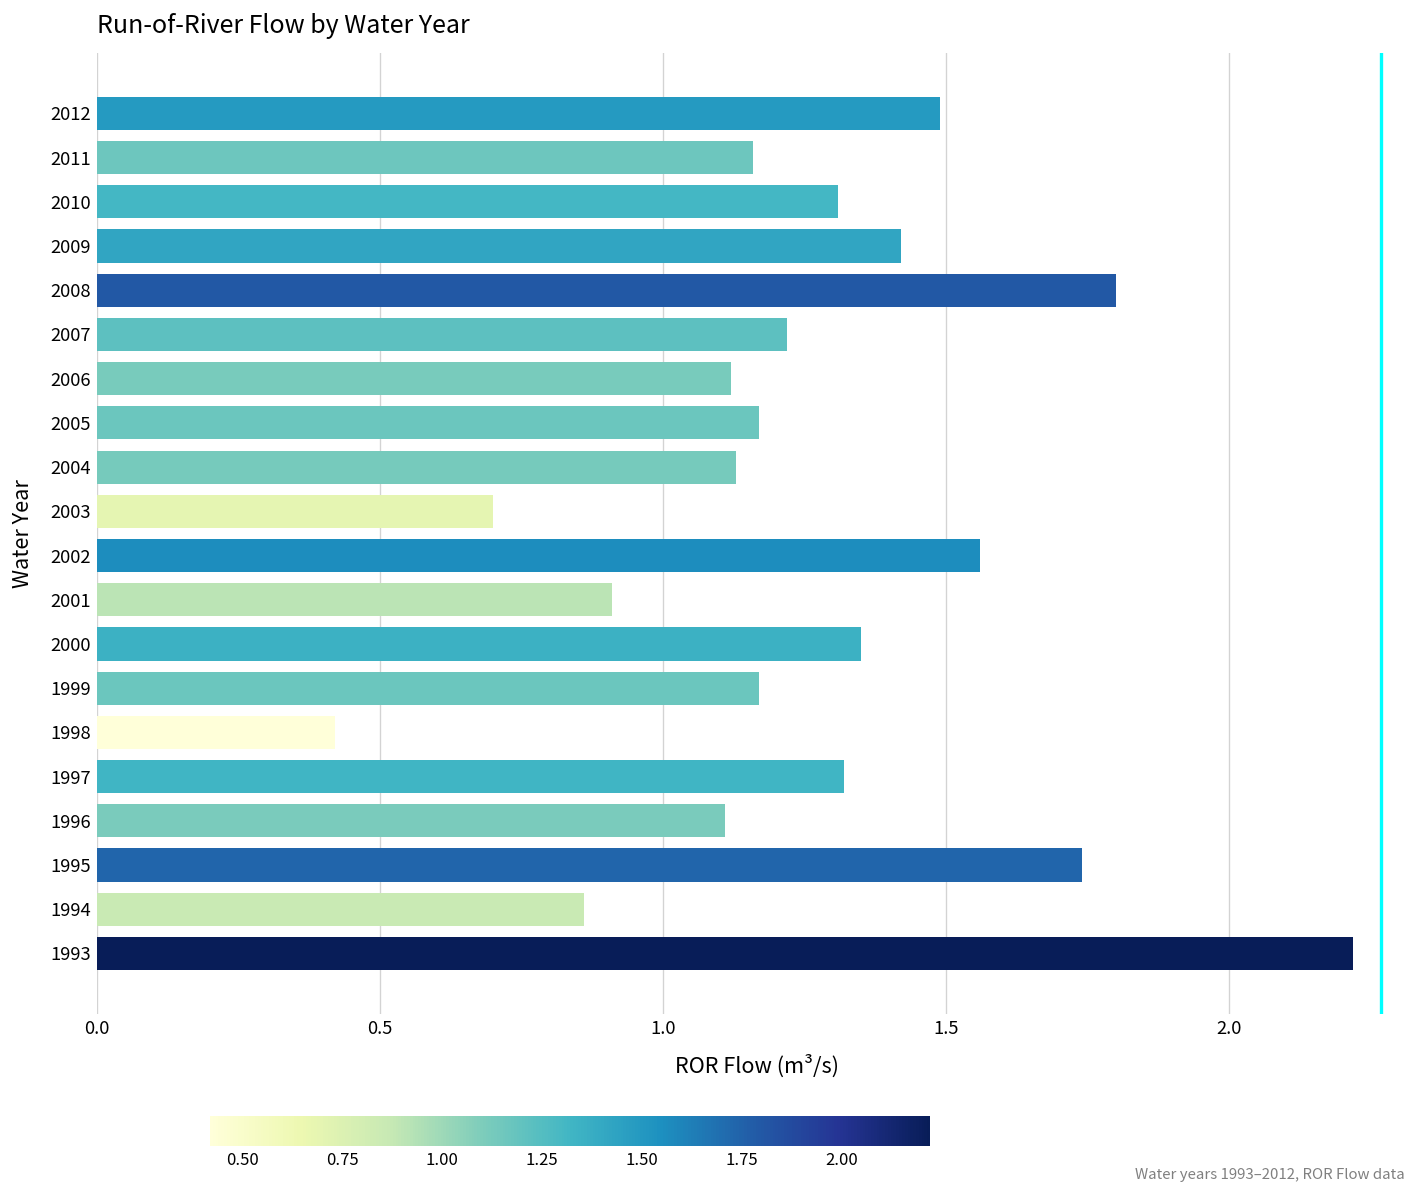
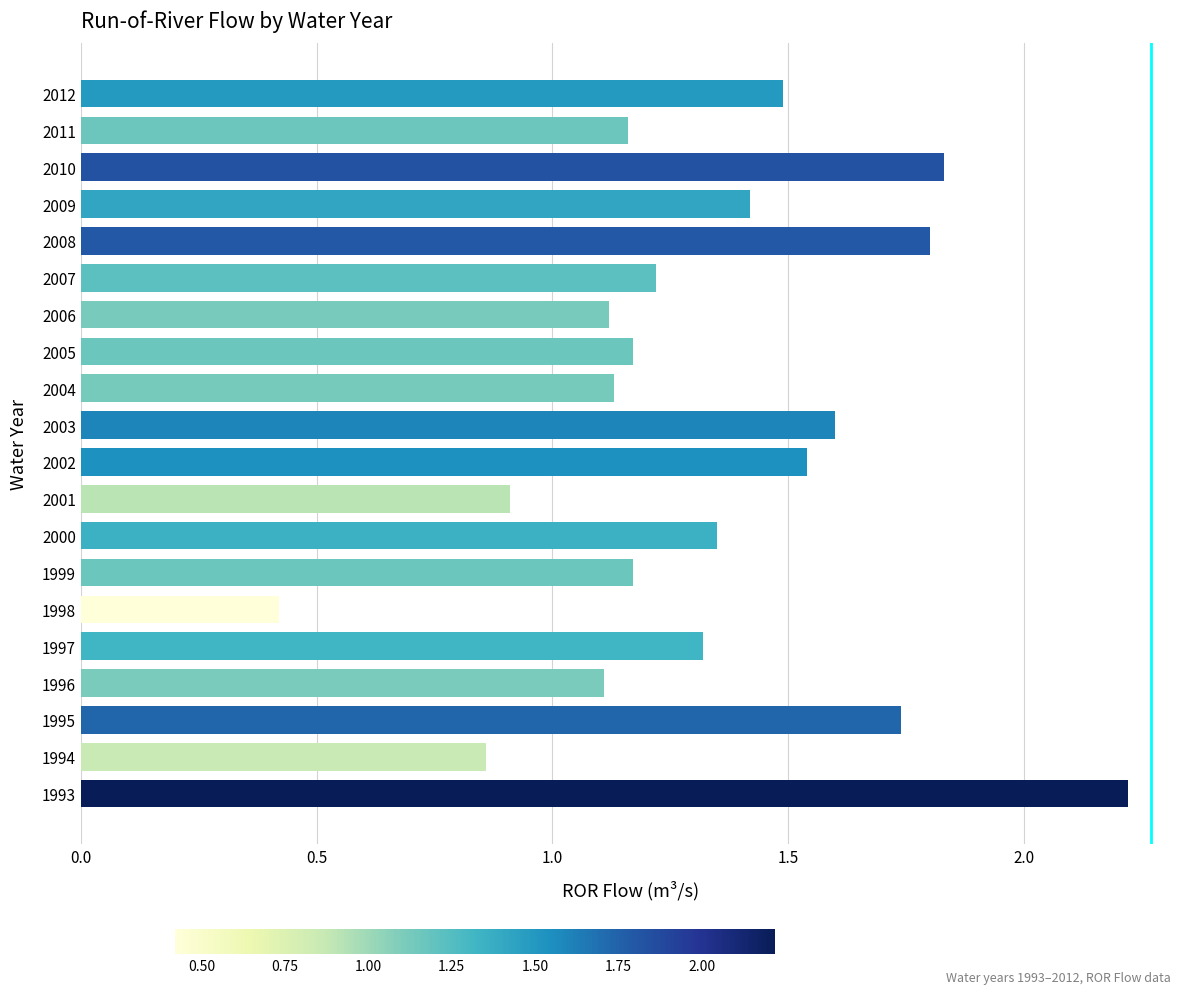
2010: 1.31 -> 1.83
2003: 0.7 -> 1.6
2002: 1.56 -> 1.54
